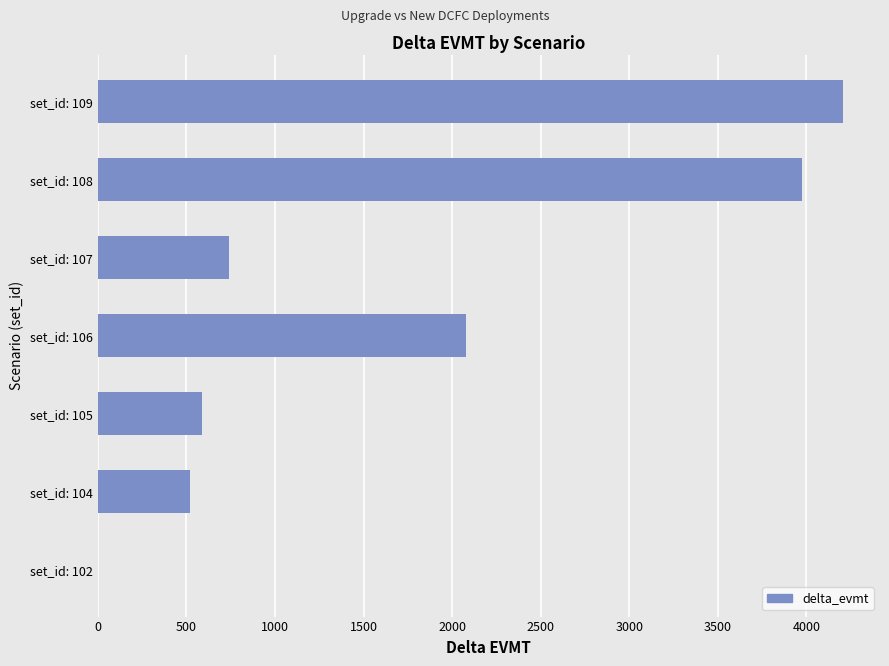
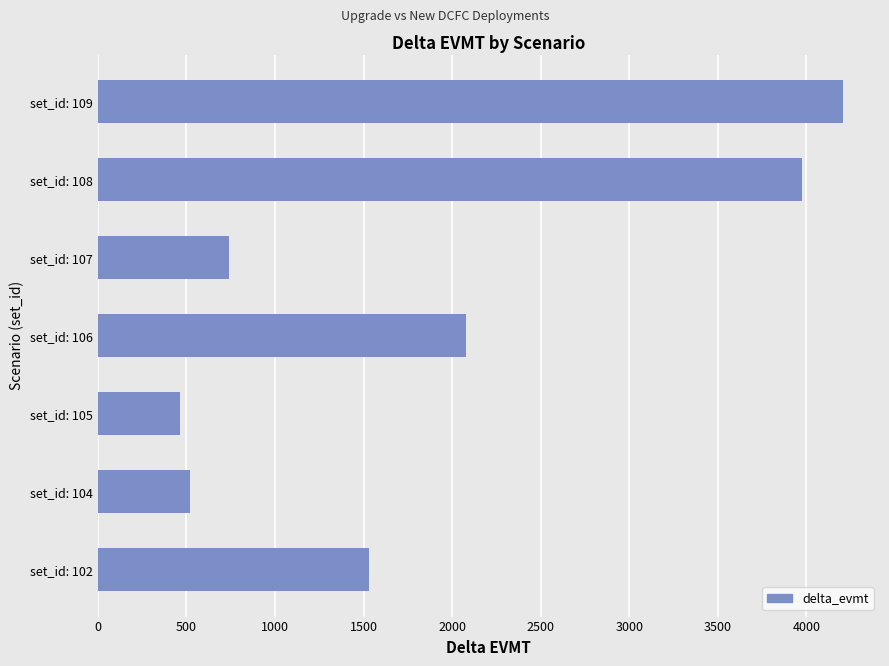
set_id: 105: 590 -> 470
set_id: 102: 0 -> 1530
